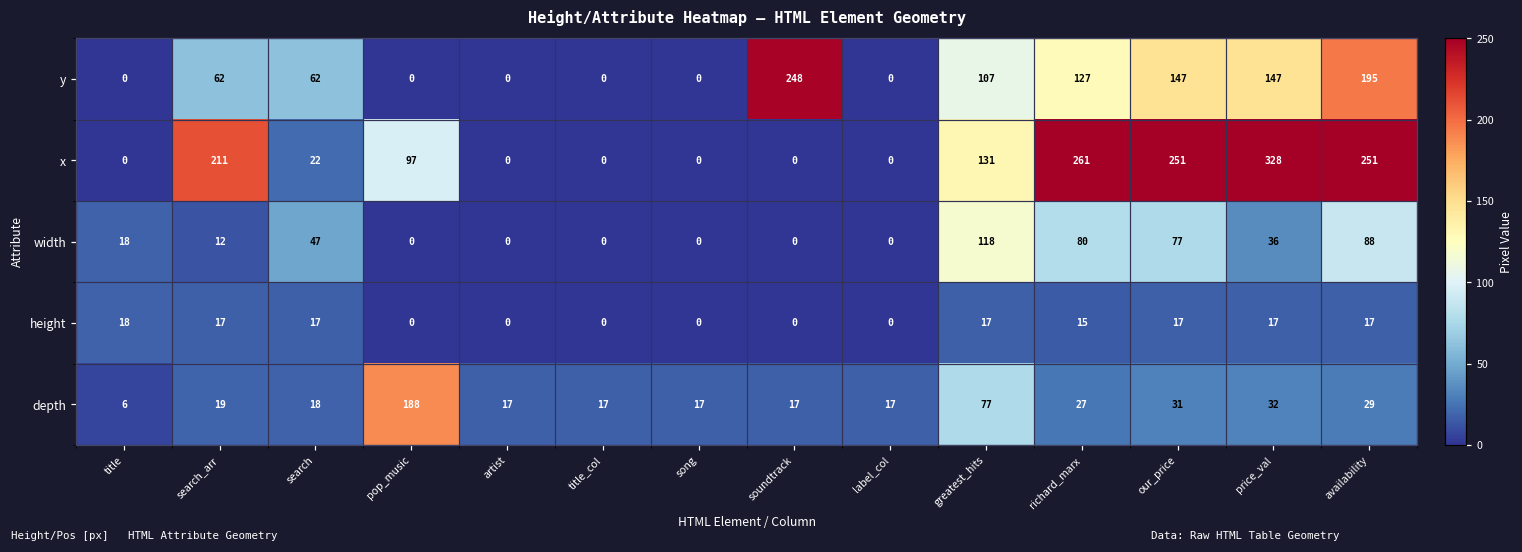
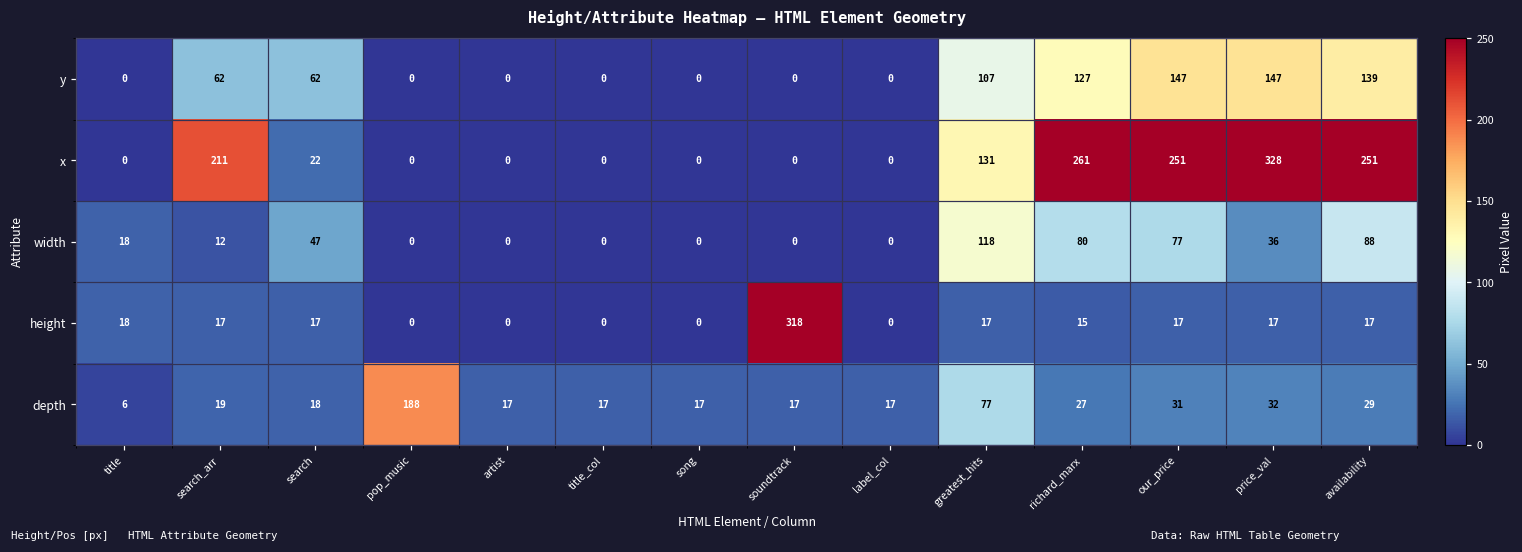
y, soundtrack: 248 -> 0
y, availability: 195 -> 139
x, pop_music: 97 -> 0
height, soundtrack: 0 -> 318
